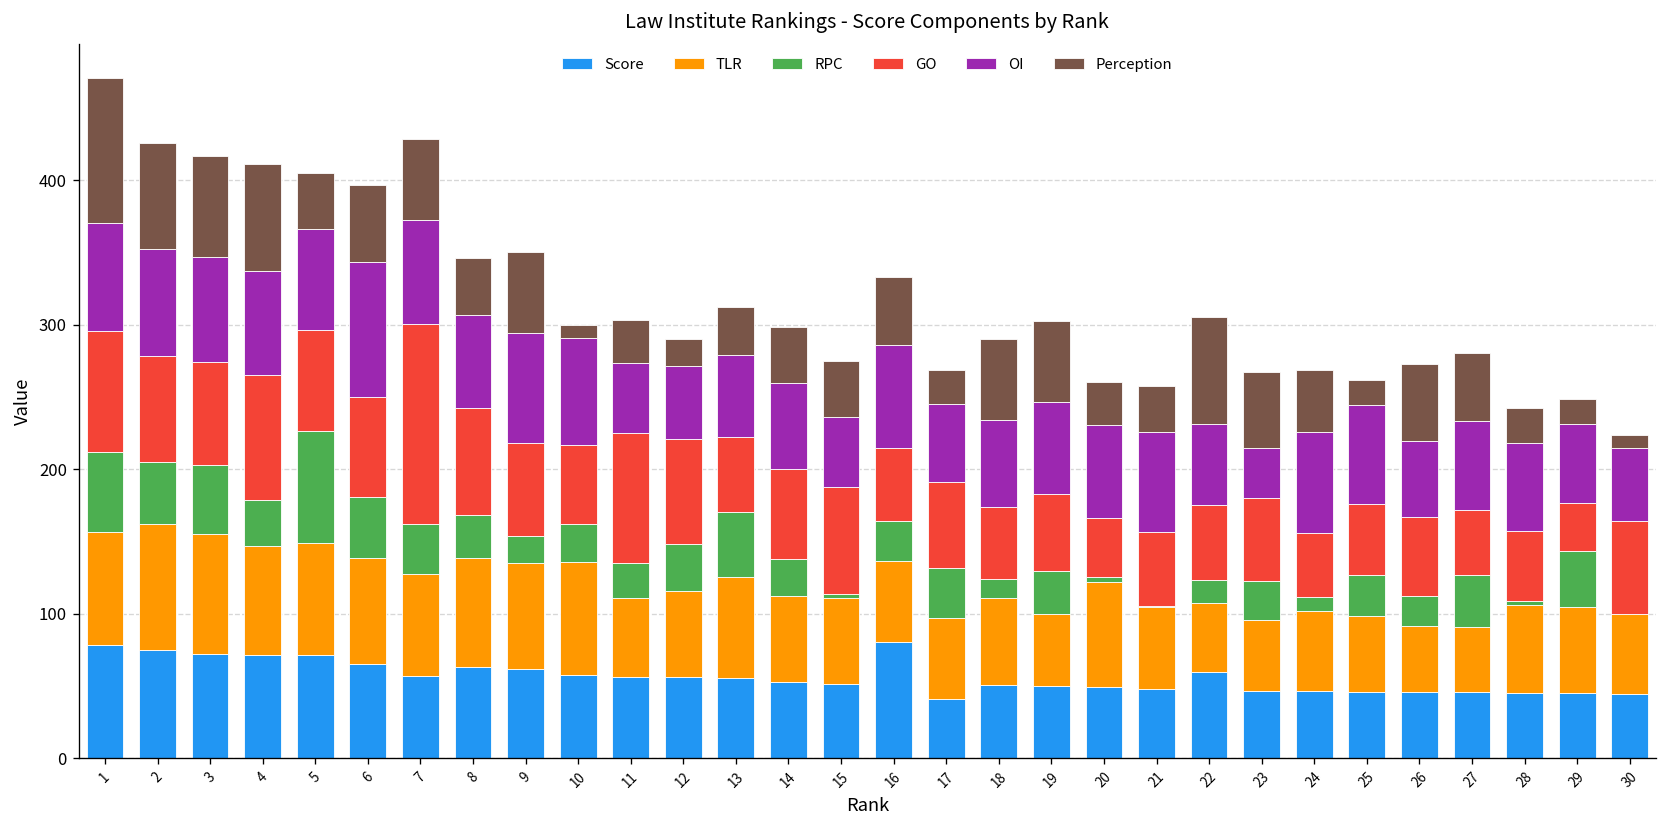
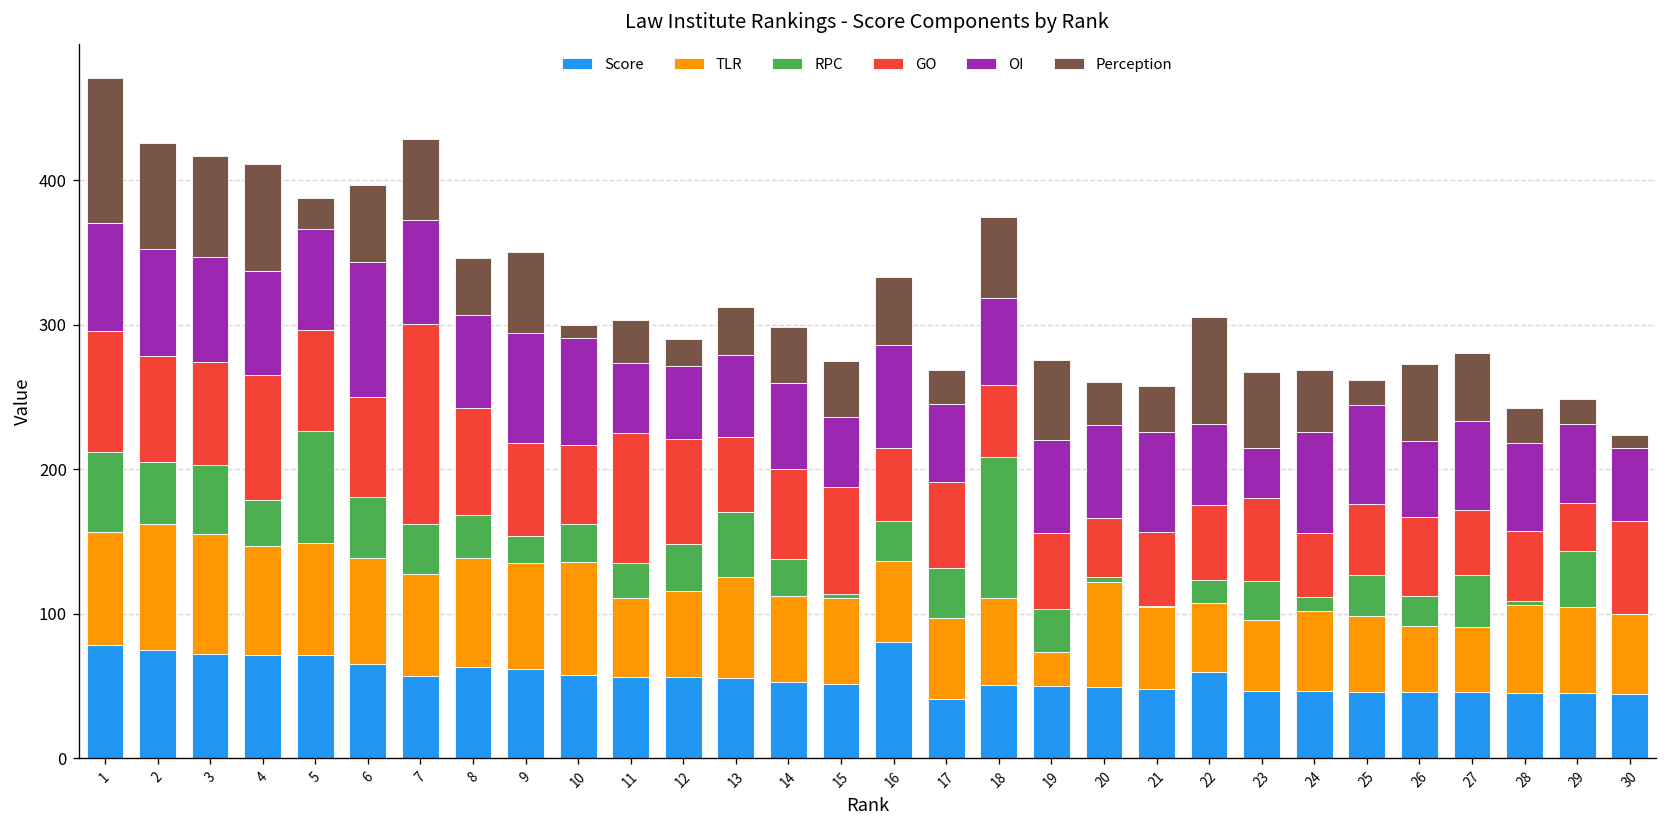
Perception, 5: 39 -> 22
RPC, 18: 13 -> 98
TLR, 19: 50 -> 24
